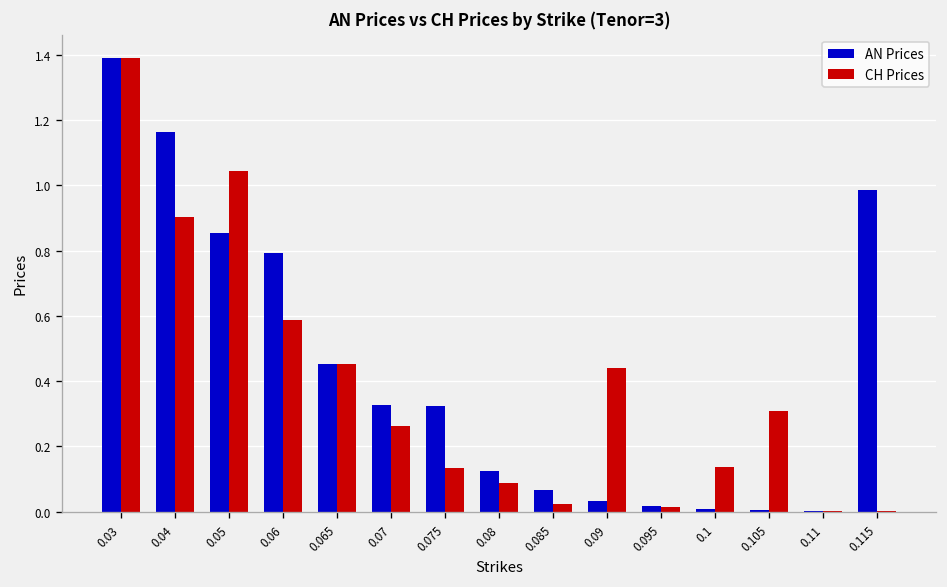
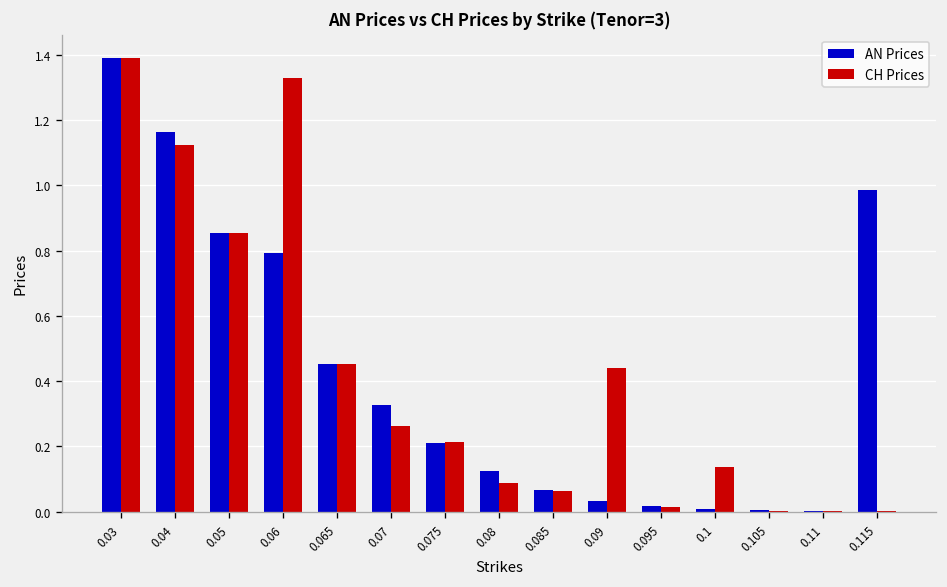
CH Prices, 0.04: 0.90 -> 1.12
CH Prices, 0.05: 1.04 -> 0.85
CH Prices, 0.06: 0.59 -> 1.33
AN Prices, 0.075: 0.32 -> 0.21
CH Prices, 0.075: 0.13 -> 0.21
CH Prices, 0.085: 0.02 -> 0.06
CH Prices, 0.105: 0.31 -> 0.00
